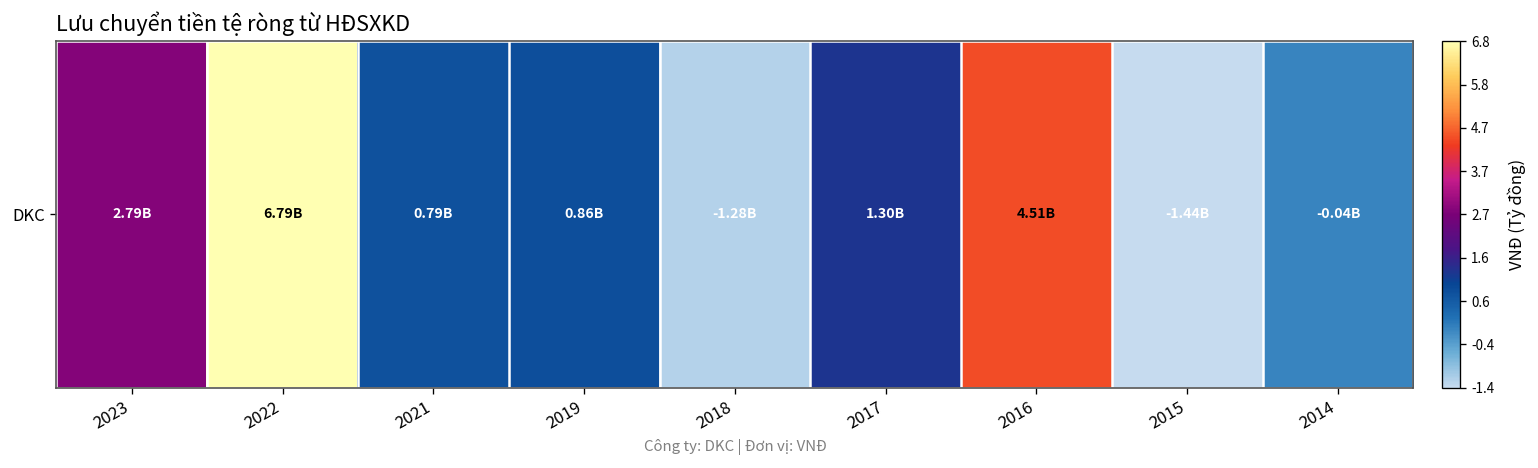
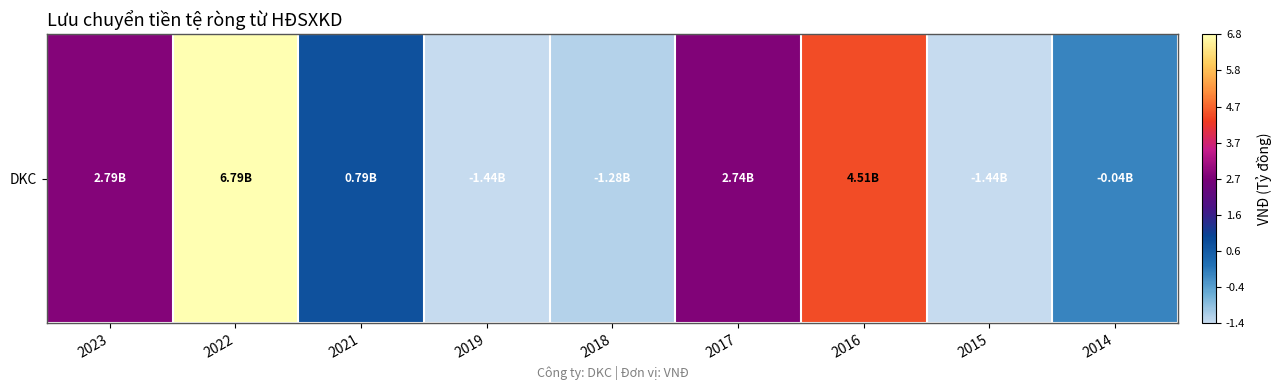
DKC, 2019: 0.86B -> -1.44B
DKC, 2017: 1.30B -> 2.74B
